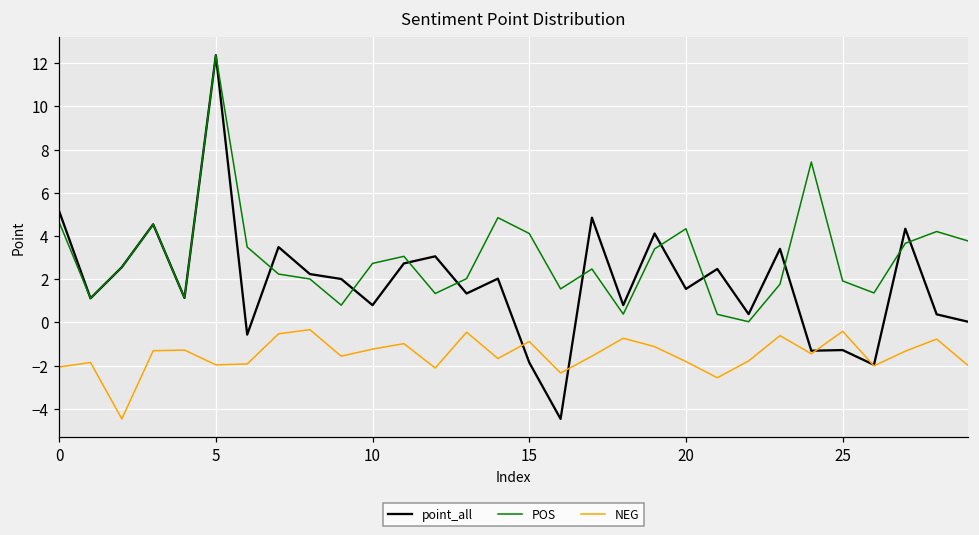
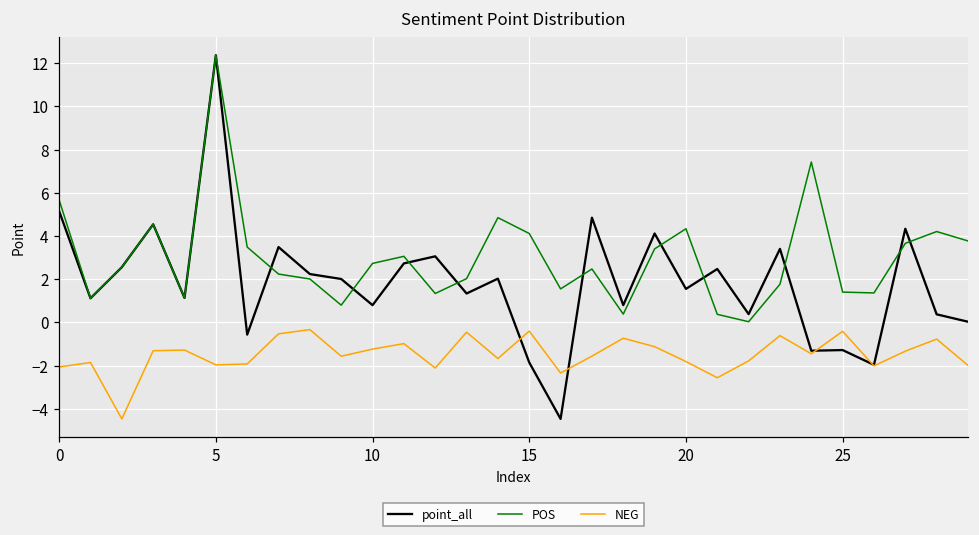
POS, 0: 4.6 -> 5.7
NEG, 15: -0.9 -> -0.4
POS, 25: 1.9 -> 1.4
